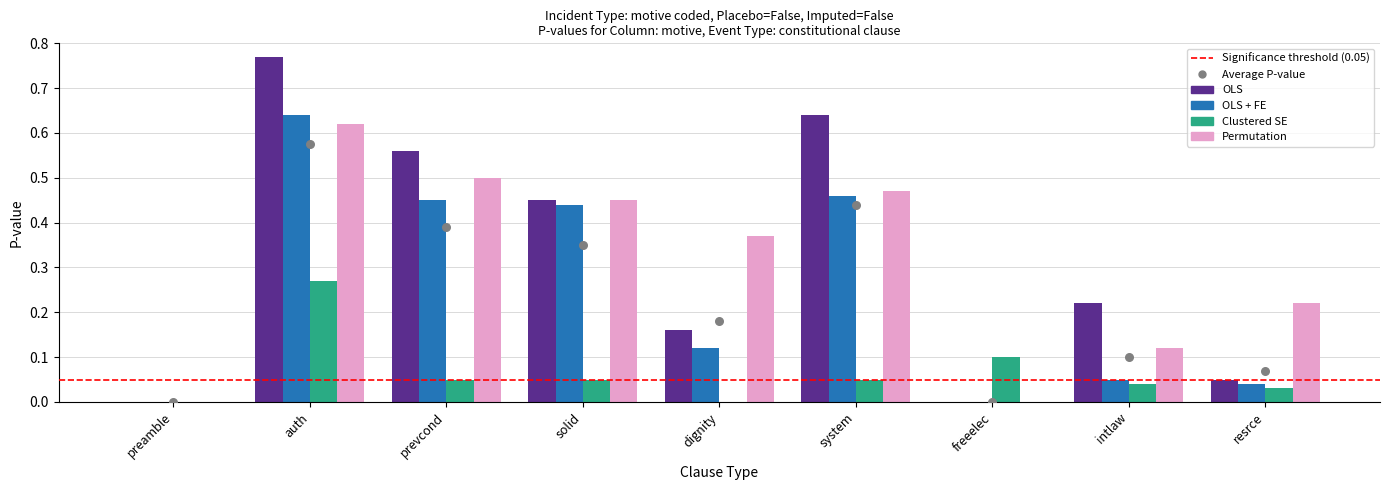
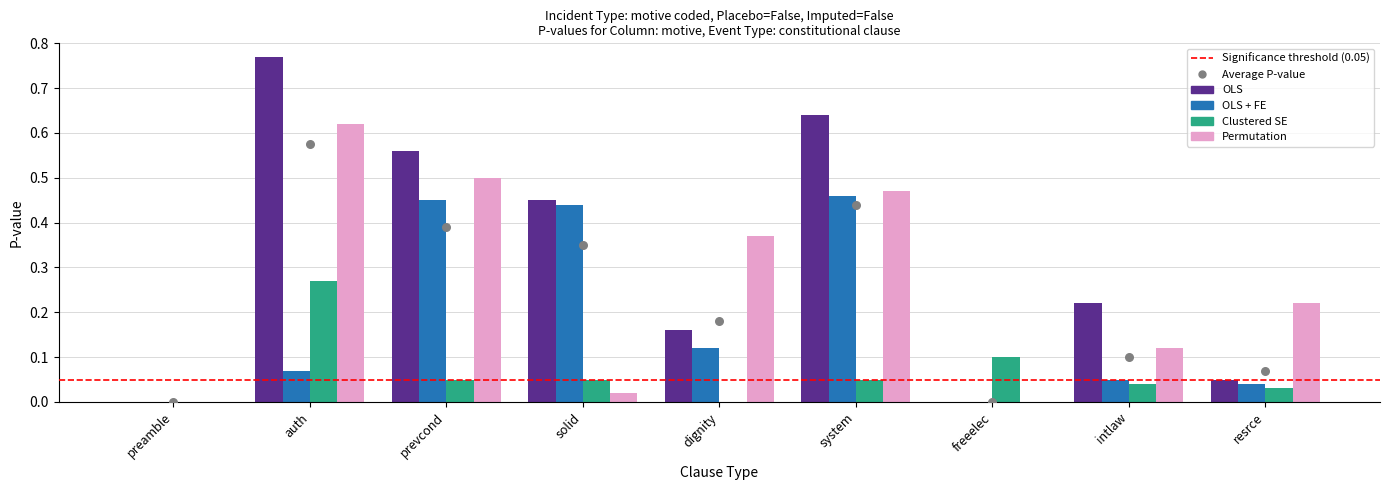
OLS + FE, auth: 0.64 -> 0.07
Permutation, solid: 0.45 -> 0.02
